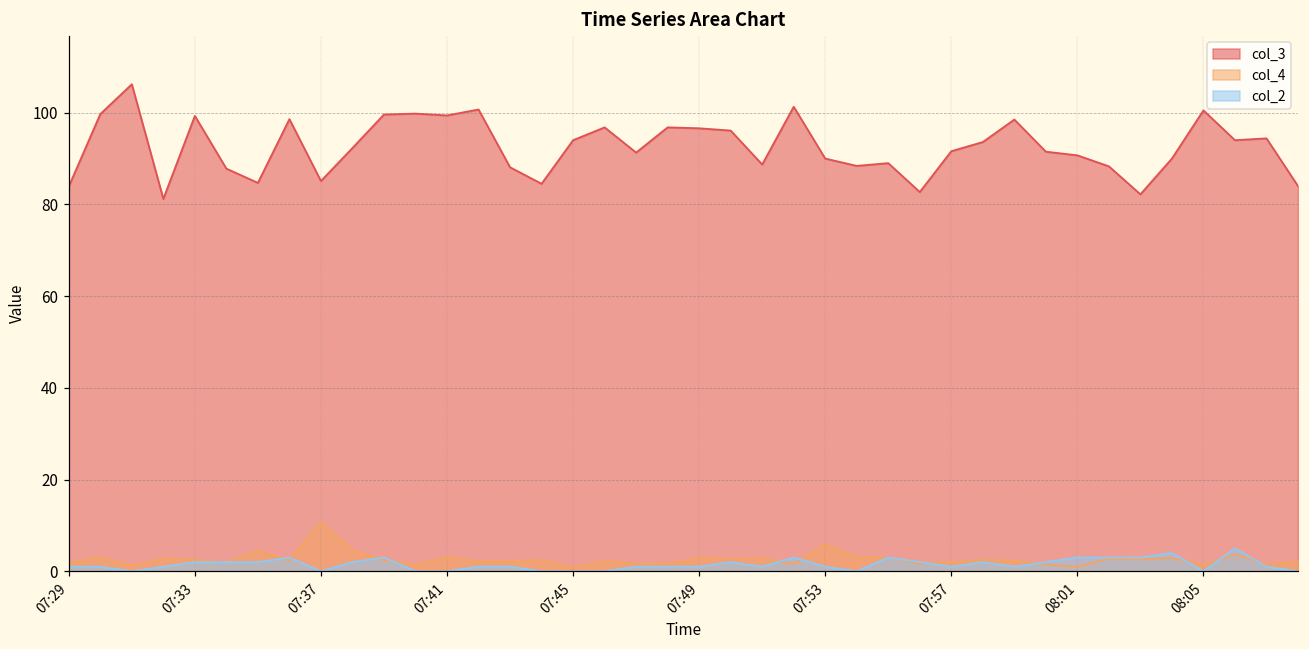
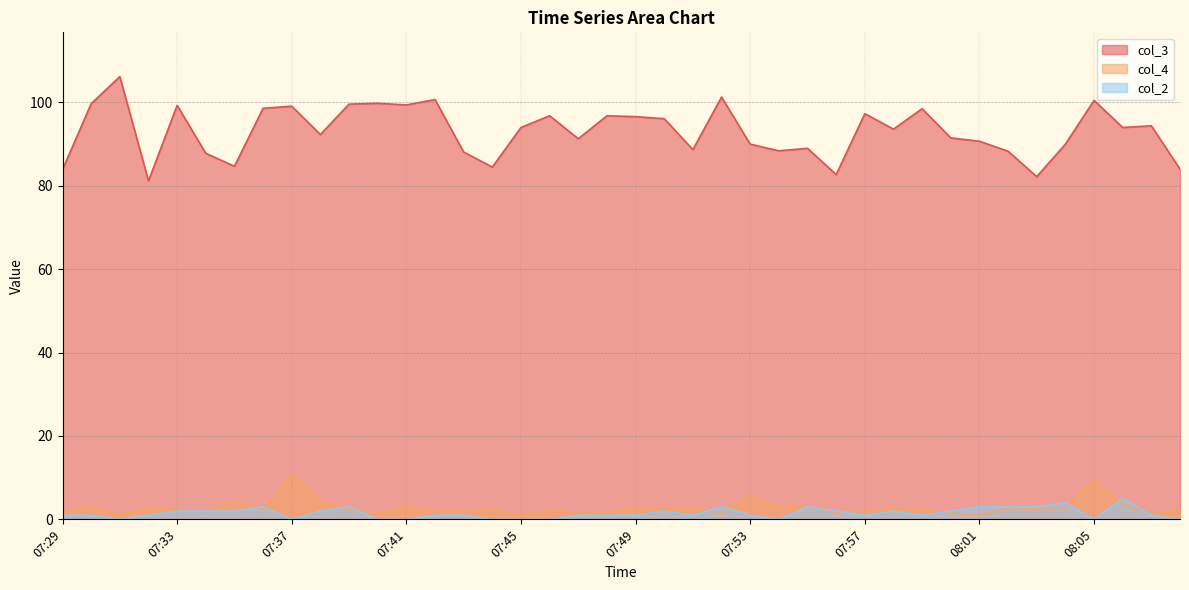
col_3, 07:37: 85 -> 99
col_3, 07:57: 92 -> 97
col_4, 08:05: 1 -> 10
